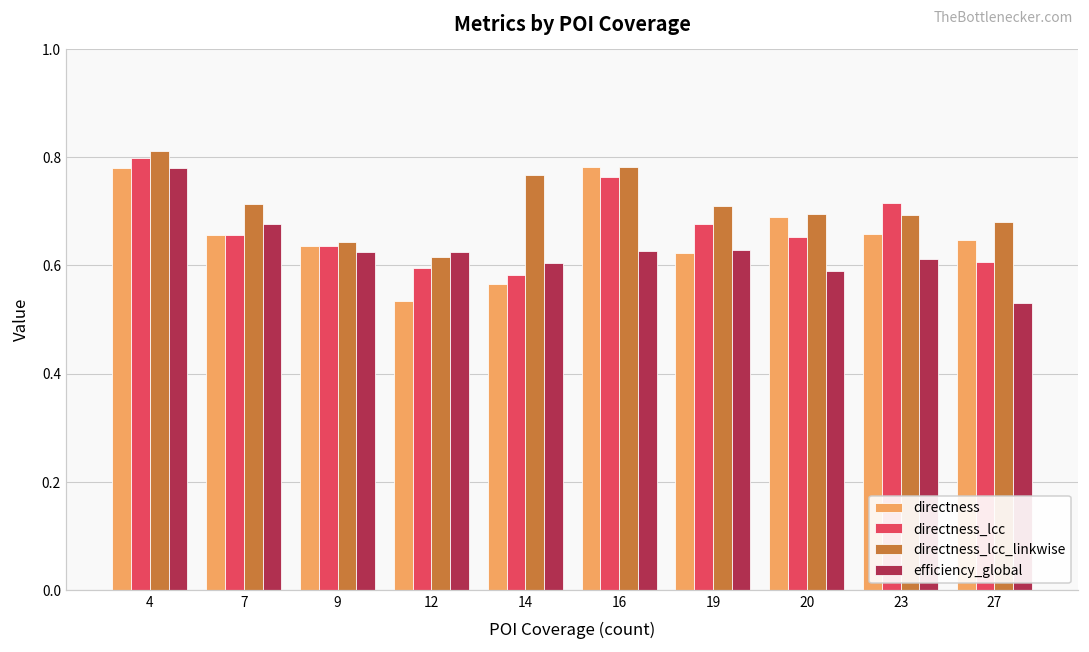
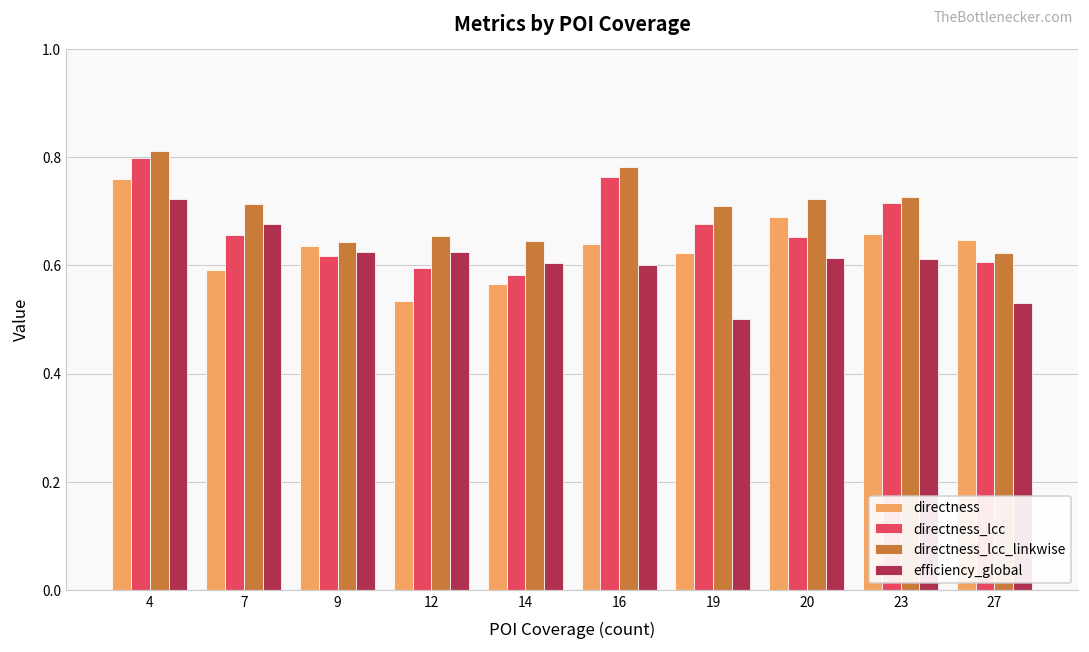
directness, 4: 0.78 -> 0.76
efficiency_global, 4: 0.78 -> 0.72
directness, 7: 0.66 -> 0.59
directness_lcc, 9: 0.64 -> 0.62
directness_lcc_linkwise, 12: 0.62 -> 0.65
directness_lcc_linkwise, 14: 0.77 -> 0.65
directness, 16: 0.78 -> 0.64
efficiency_global, 16: 0.63 -> 0.60
efficiency_global, 19: 0.63 -> 0.50
directness_lcc_linkwise, 20: 0.69 -> 0.72
efficiency_global, 20: 0.59 -> 0.61
directness_lcc_linkwise, 23: 0.69 -> 0.73
directness_lcc_linkwise, 27: 0.68 -> 0.62
